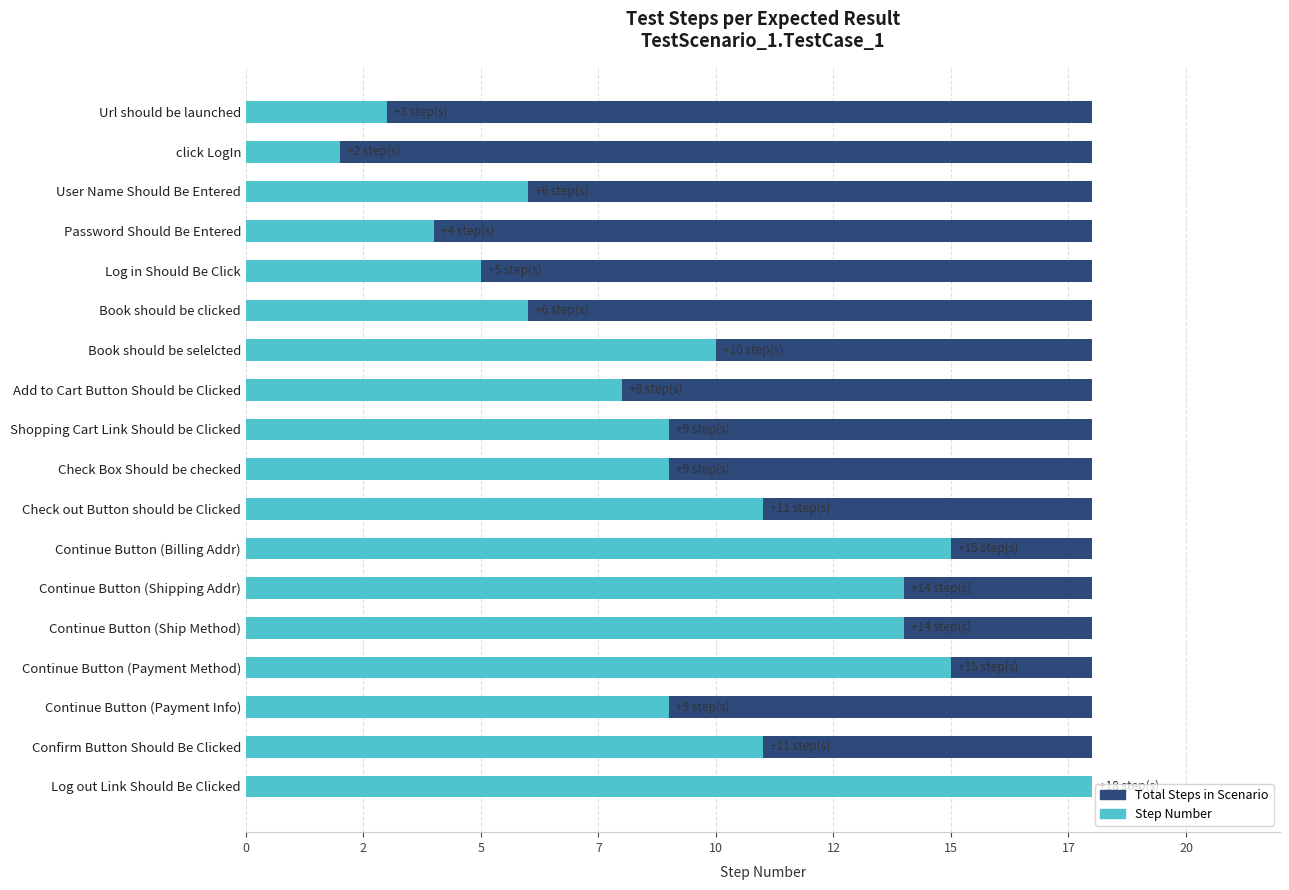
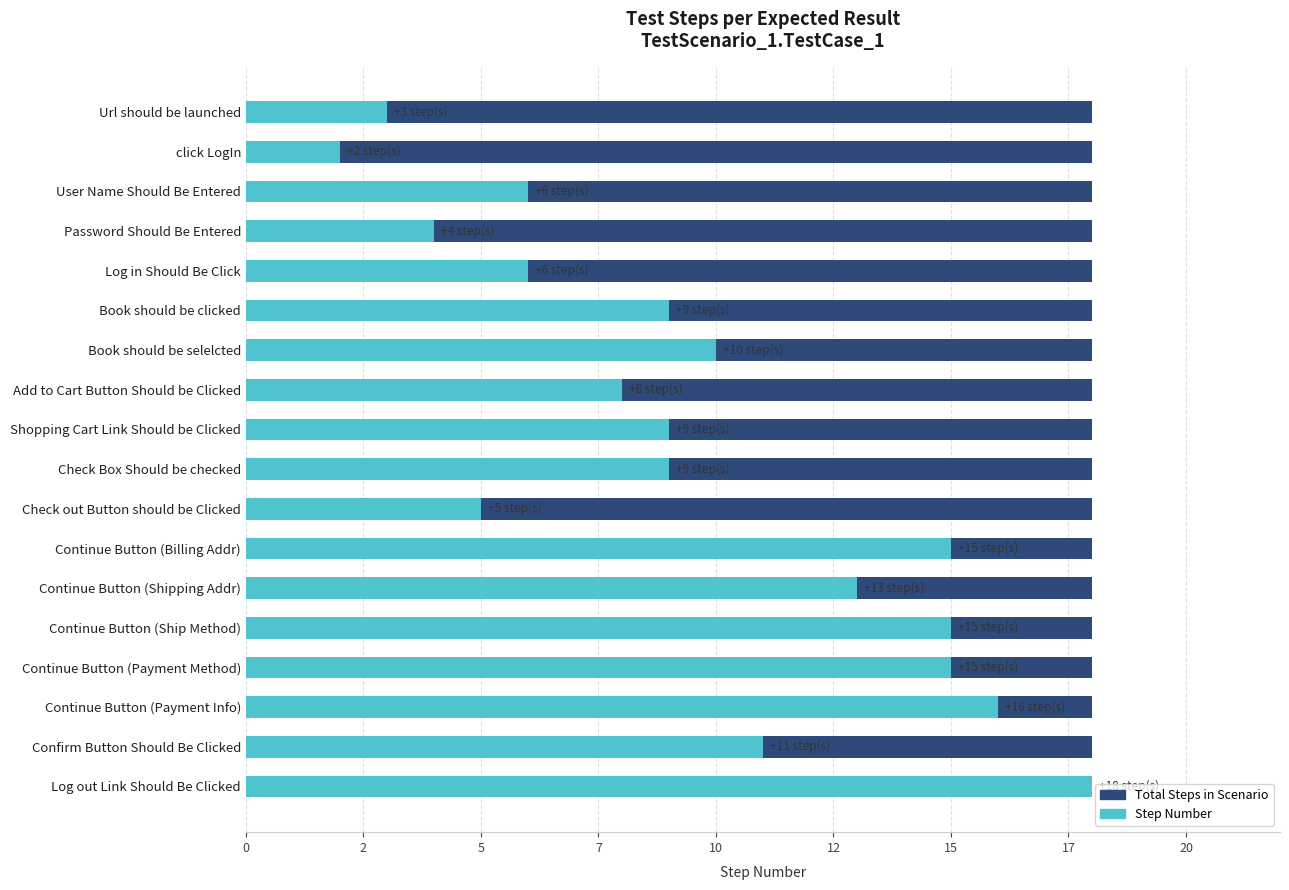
Step Number, Log in Should Be Click: +5 -> +6
Step Number, Book should be clicked: +6 -> +9
Step Number, Check out Button should be Clicked: +11 -> +5
Step Number, Continue Button (Shipping Addr): +14 -> +13
Step Number, Continue Button (Ship Method): +14 -> +15
Step Number, Continue Button (Payment Info): +9 -> +16
